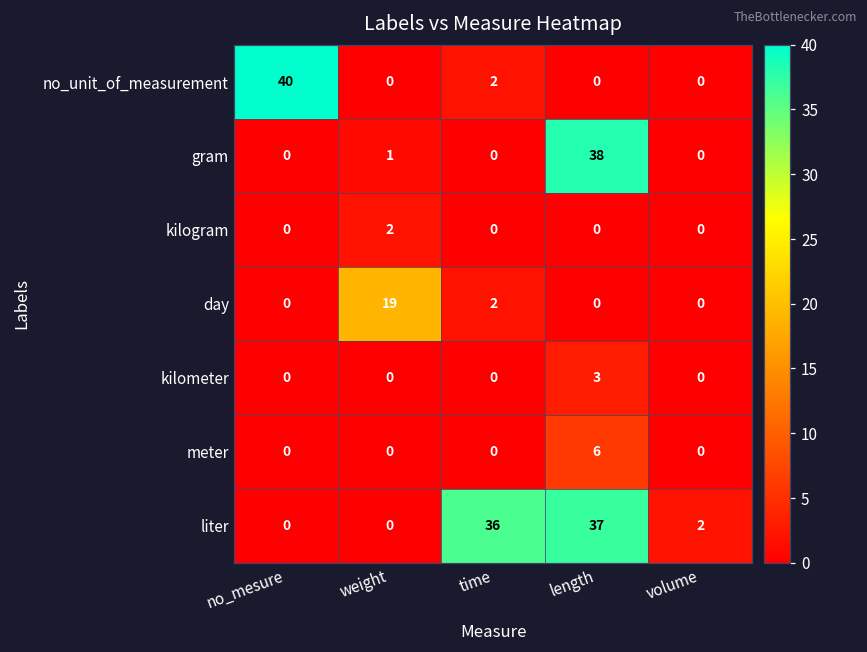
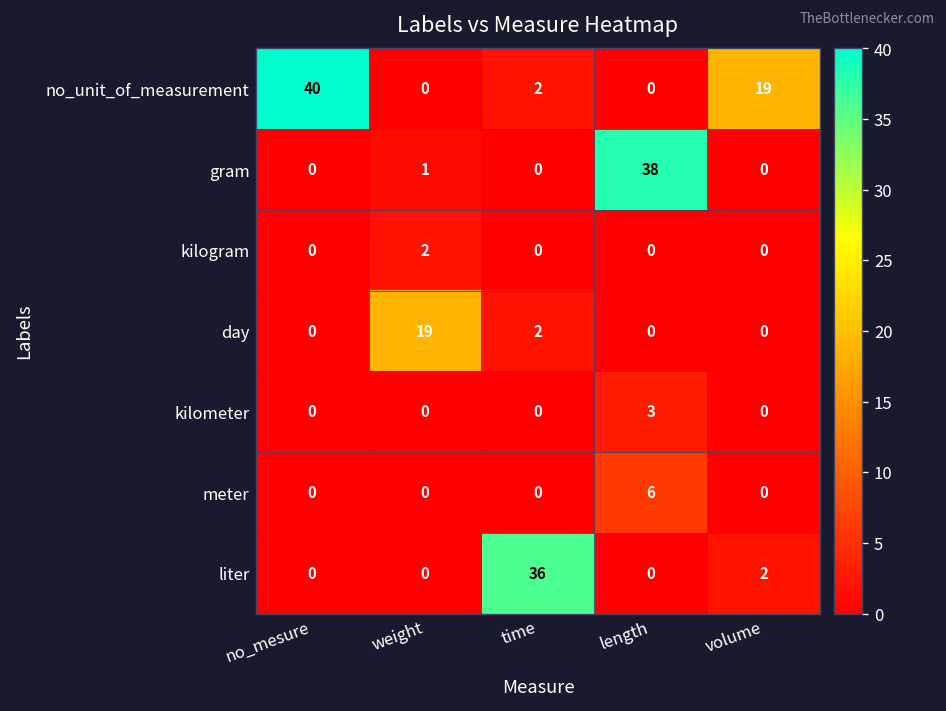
no_unit_of_measurement, volume: 0 -> 19
liter, length: 37 -> 0
